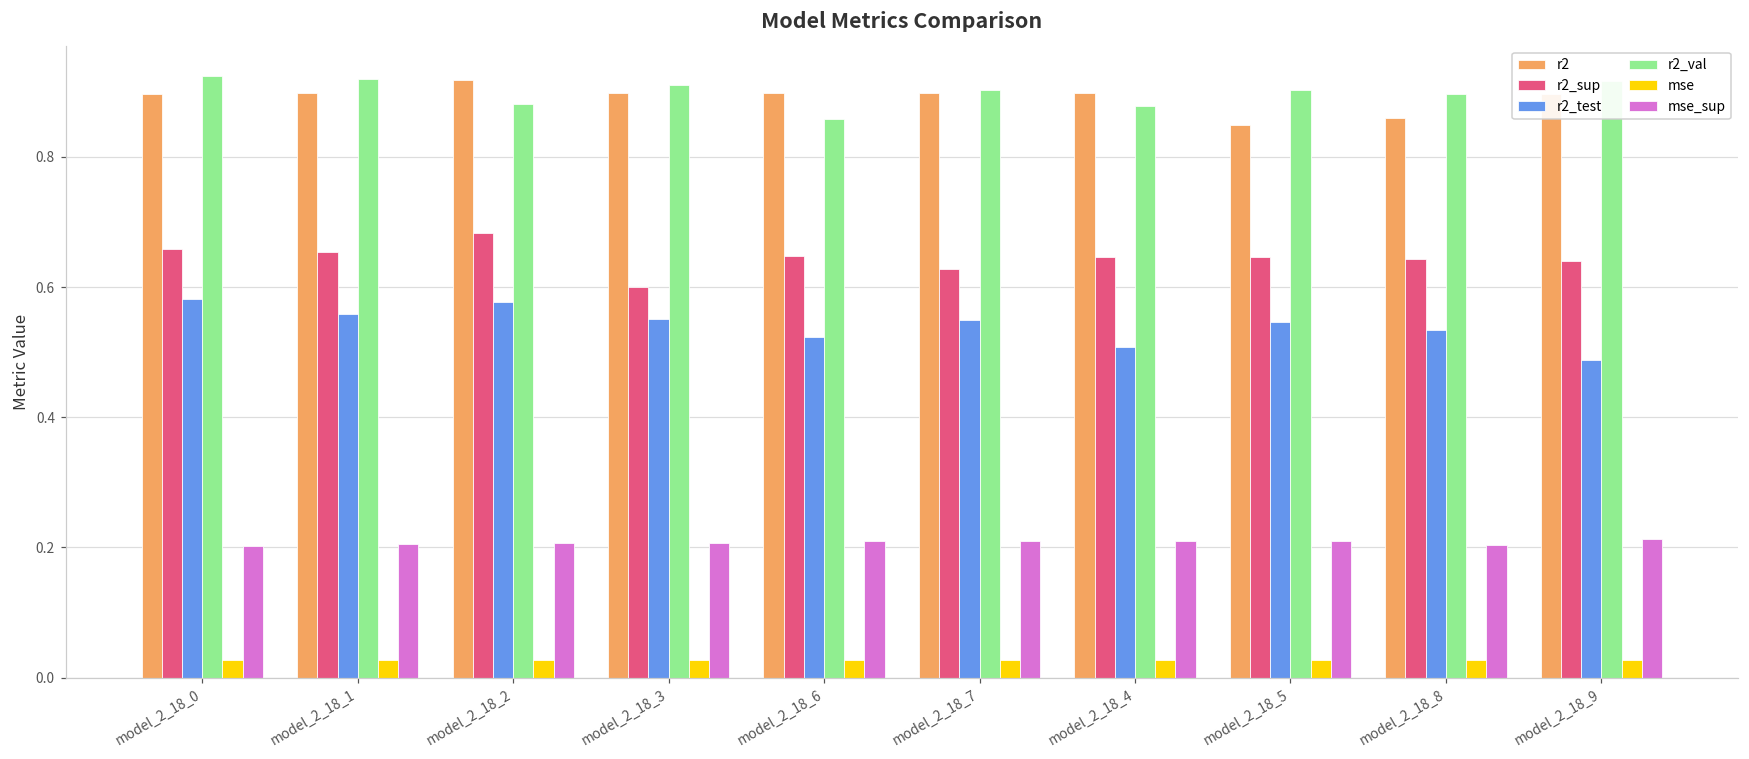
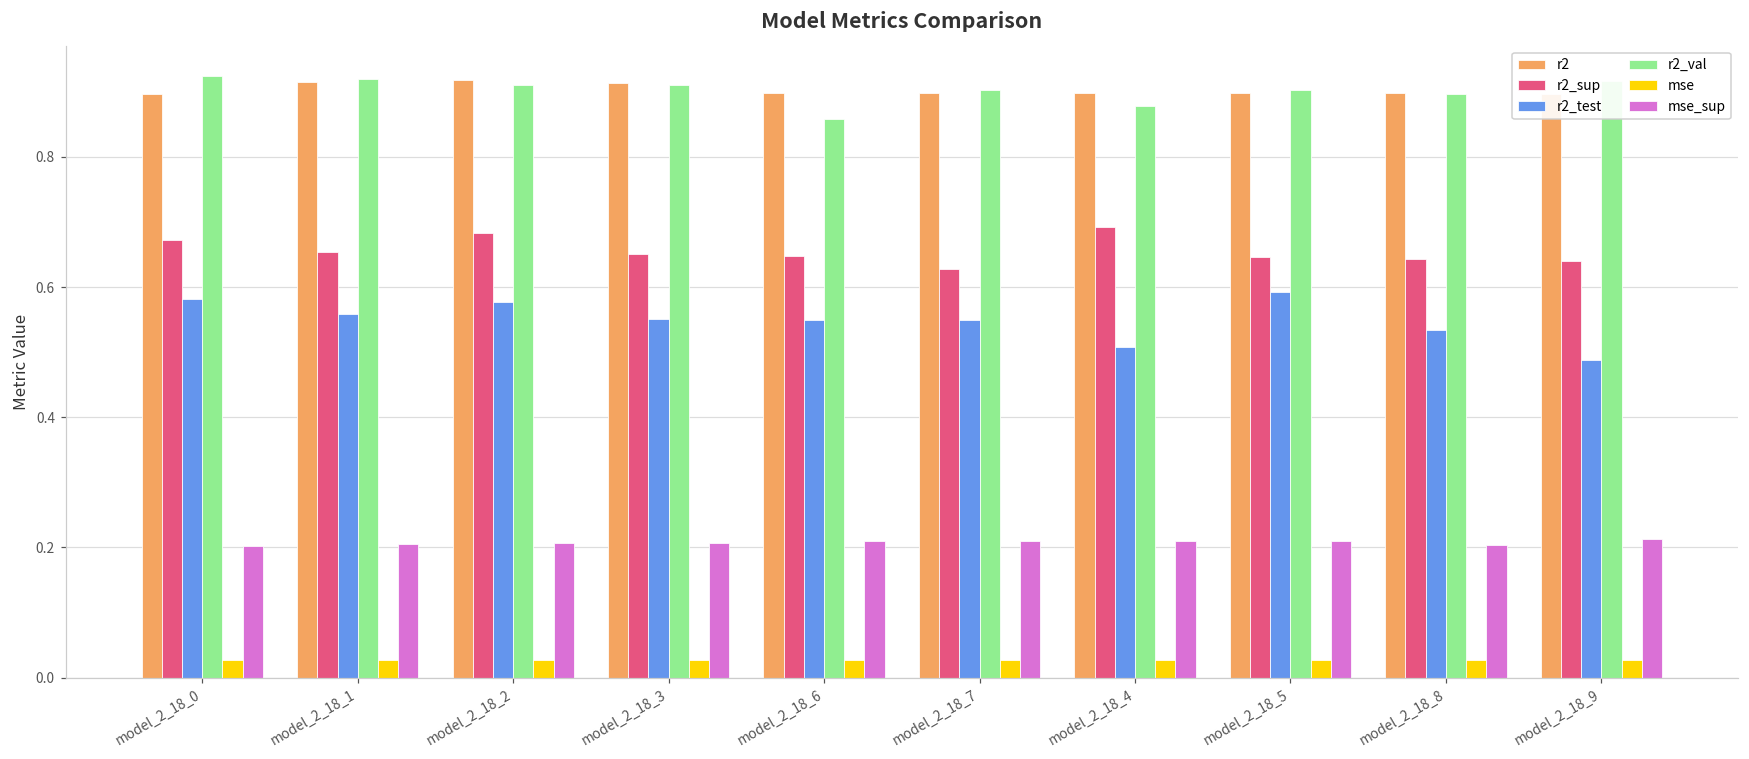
r2_sup, model_2_18_0: 0.66 -> 0.67
r2, model_2_18_1: 0.90 -> 0.91
r2_val, model_2_18_2: 0.88 -> 0.91
r2, model_2_18_3: 0.90 -> 0.91
r2_sup, model_2_18_3: 0.60 -> 0.65
r2_test, model_2_18_6: 0.52 -> 0.55
r2_sup, model_2_18_4: 0.65 -> 0.69
r2, model_2_18_5: 0.85 -> 0.90
r2_test, model_2_18_5: 0.55 -> 0.59
r2, model_2_18_8: 0.86 -> 0.90
